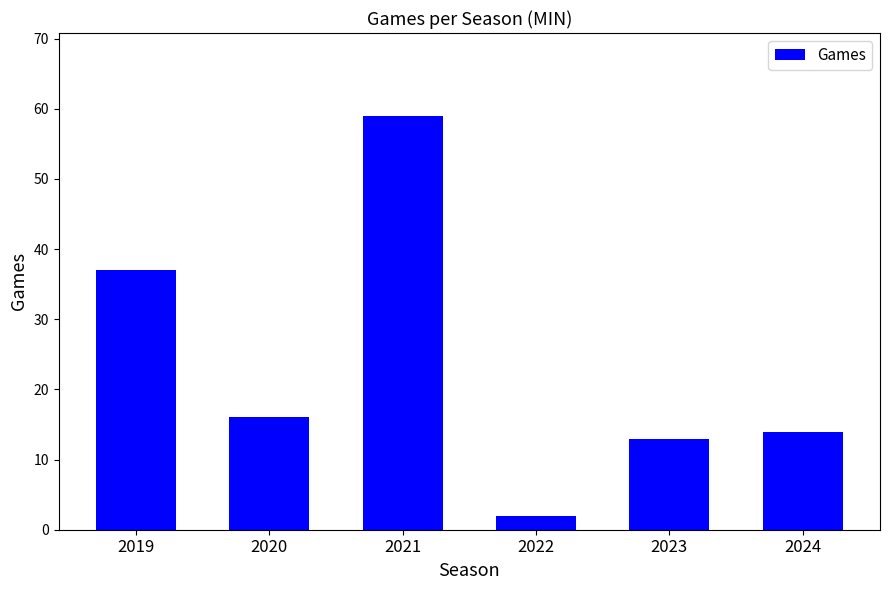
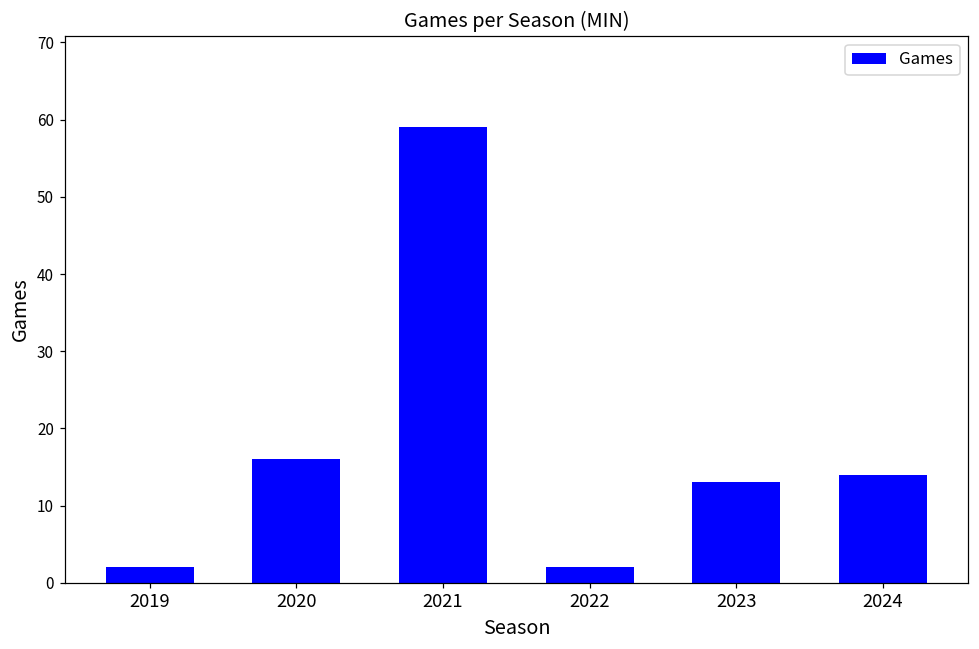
2019: 37 -> 2
